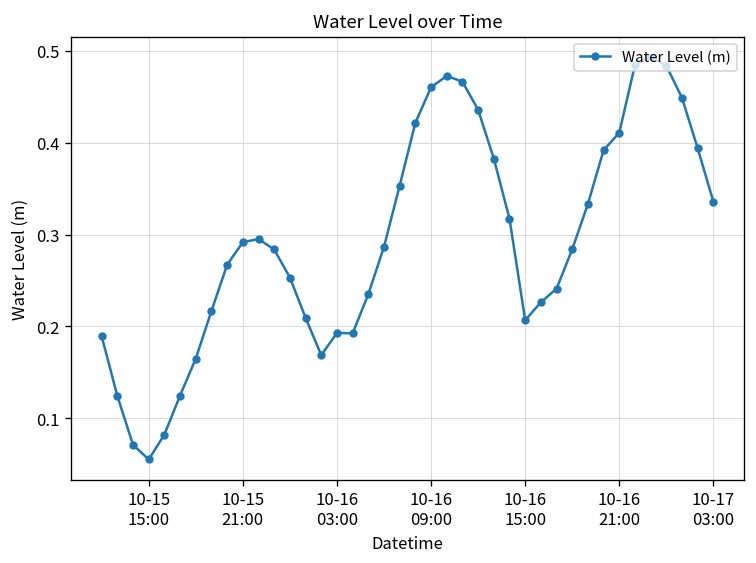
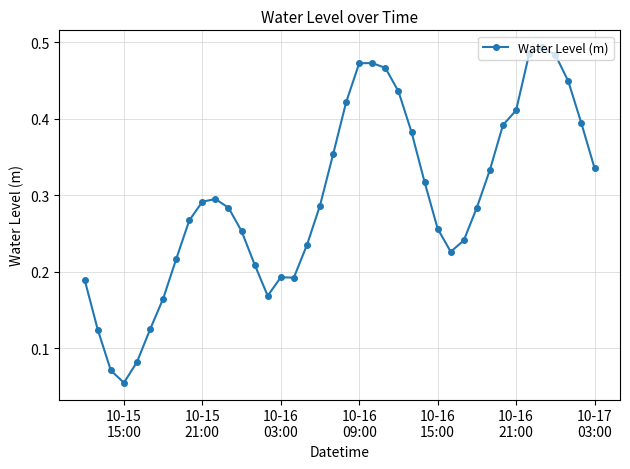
10-16 09:00: 0.46 -> 0.47
10-16 15:00: 0.21 -> 0.26
